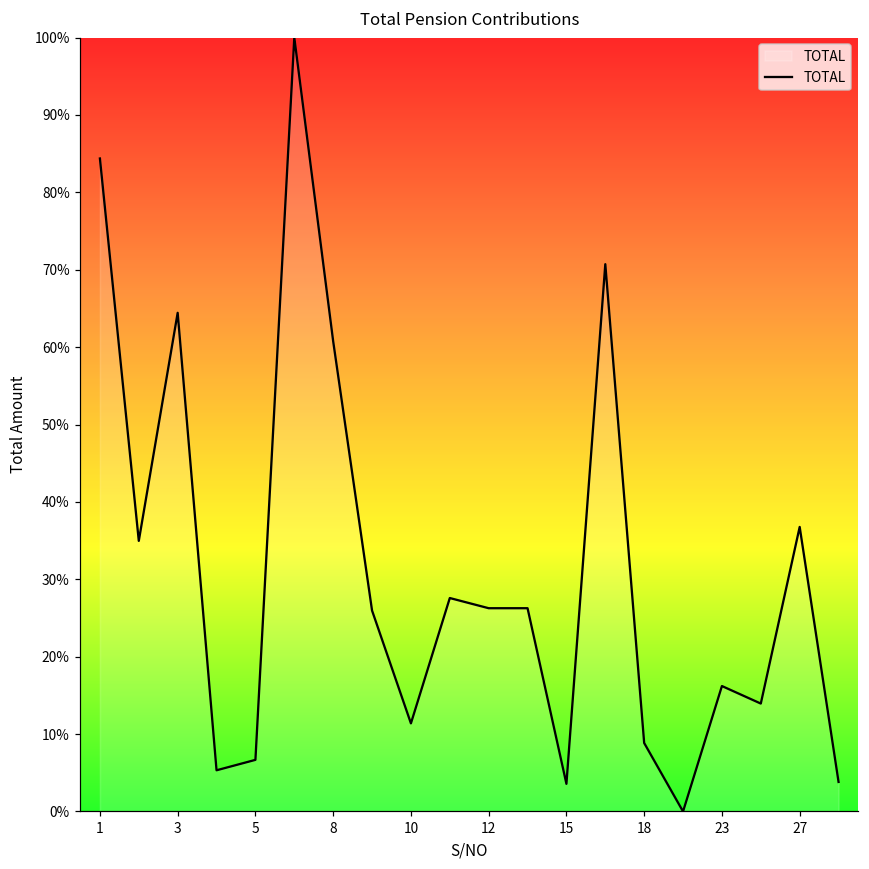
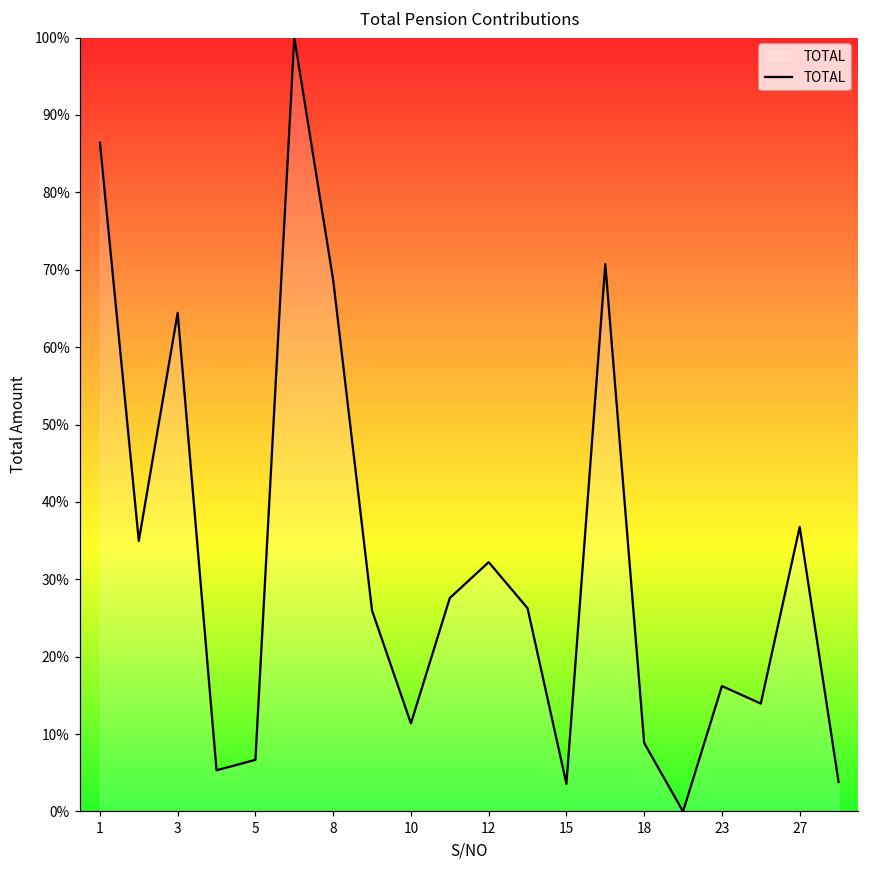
1: 84% -> 86%
8: 61% -> 69%
12: 26% -> 32%
